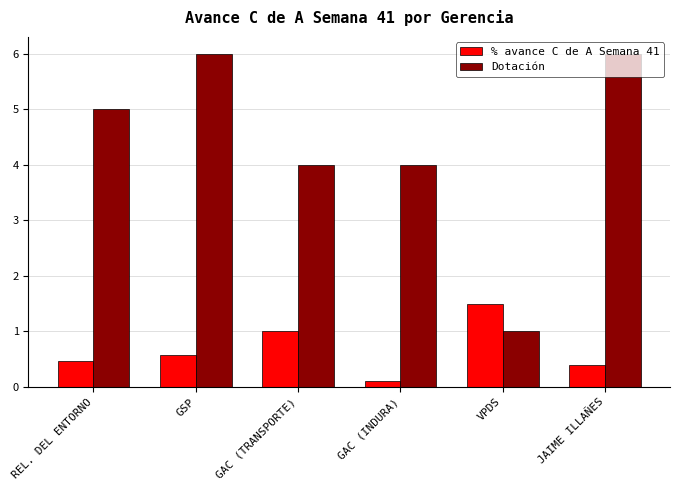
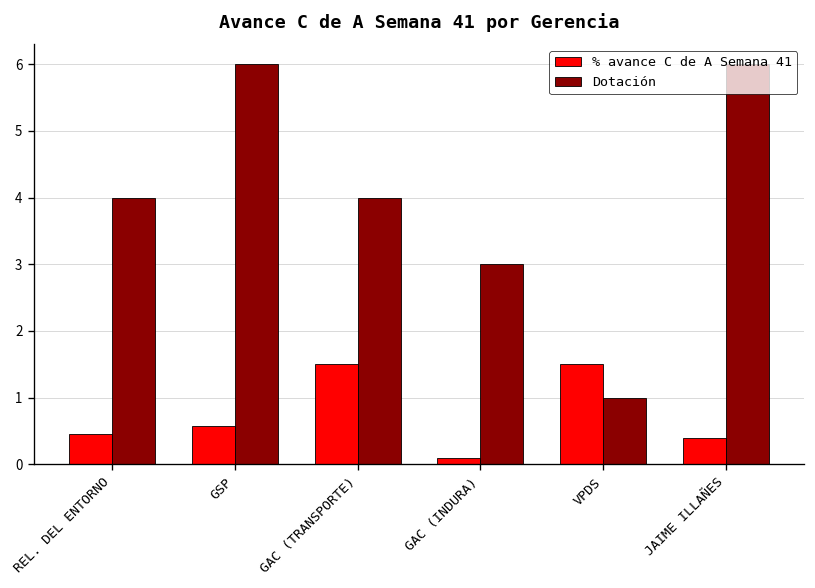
Dotación, REL. DEL ENTORNO: 5 -> 4
% avance C de A Semana 41, GAC (TRANSPORTE): 1.0 -> 1.5
Dotación, GAC (INDURA): 4 -> 3
